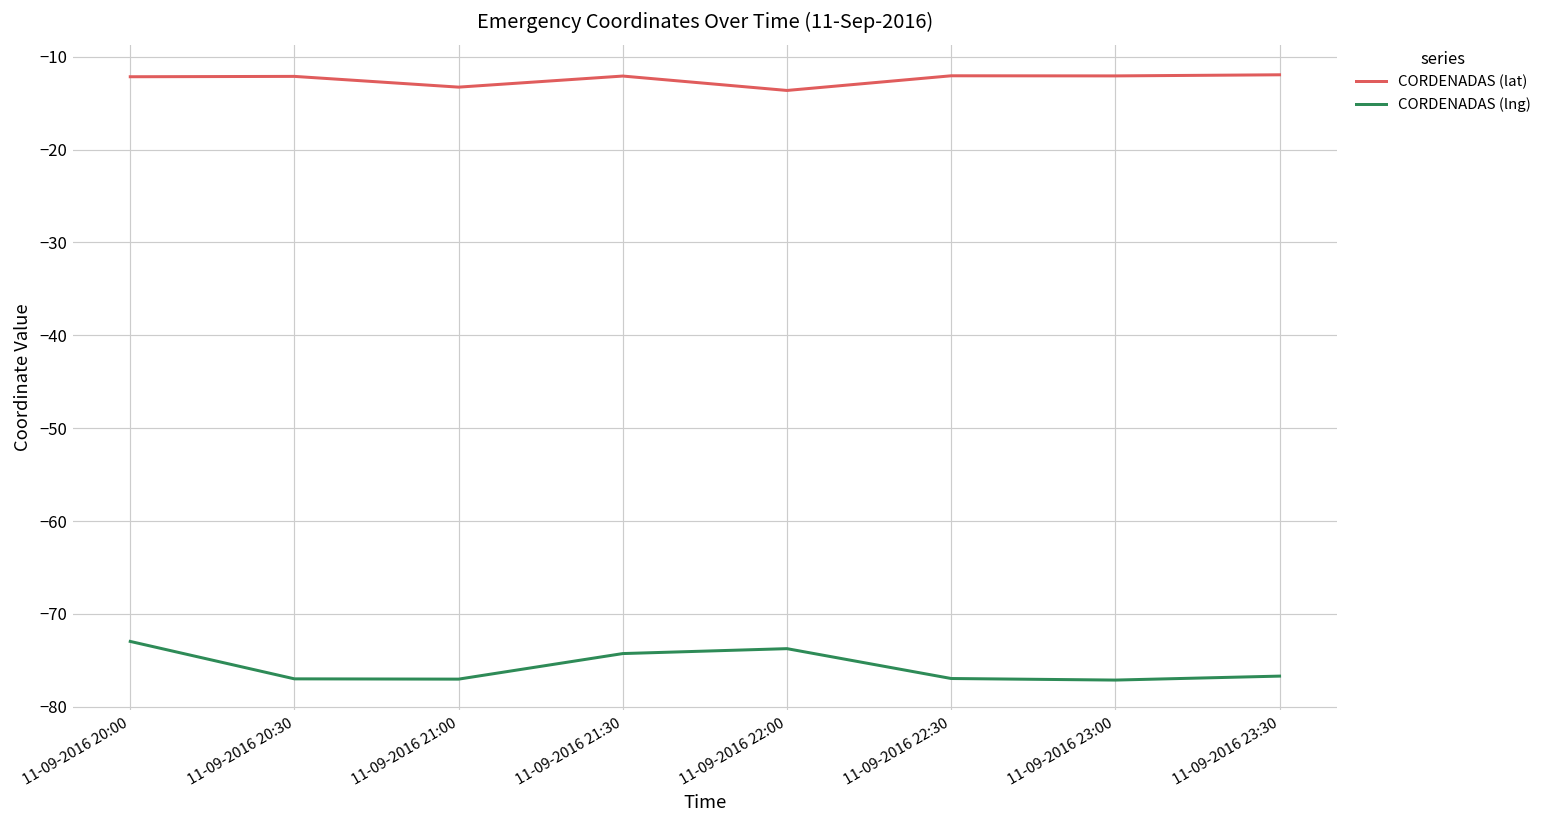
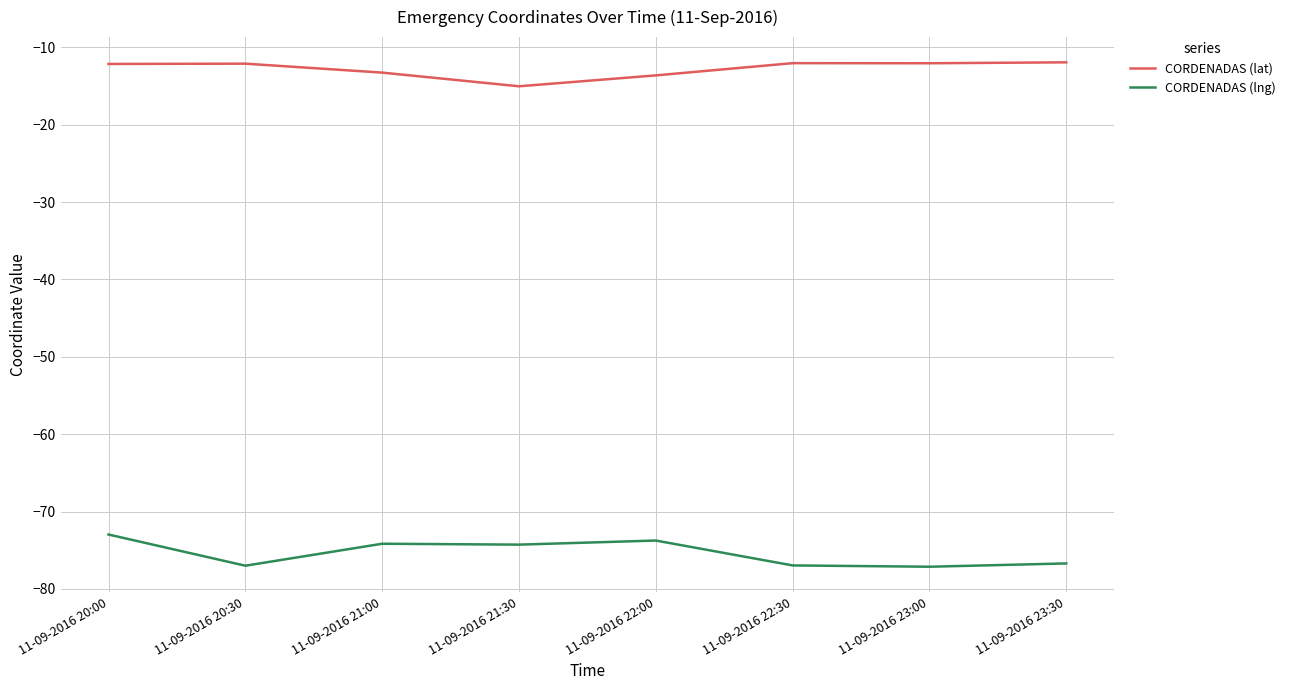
CORDENADAS (lng), 11-09-2016 21:00: -77 -> -74
CORDENADAS (lat), 11-09-2016 21:30: -12 -> -15
